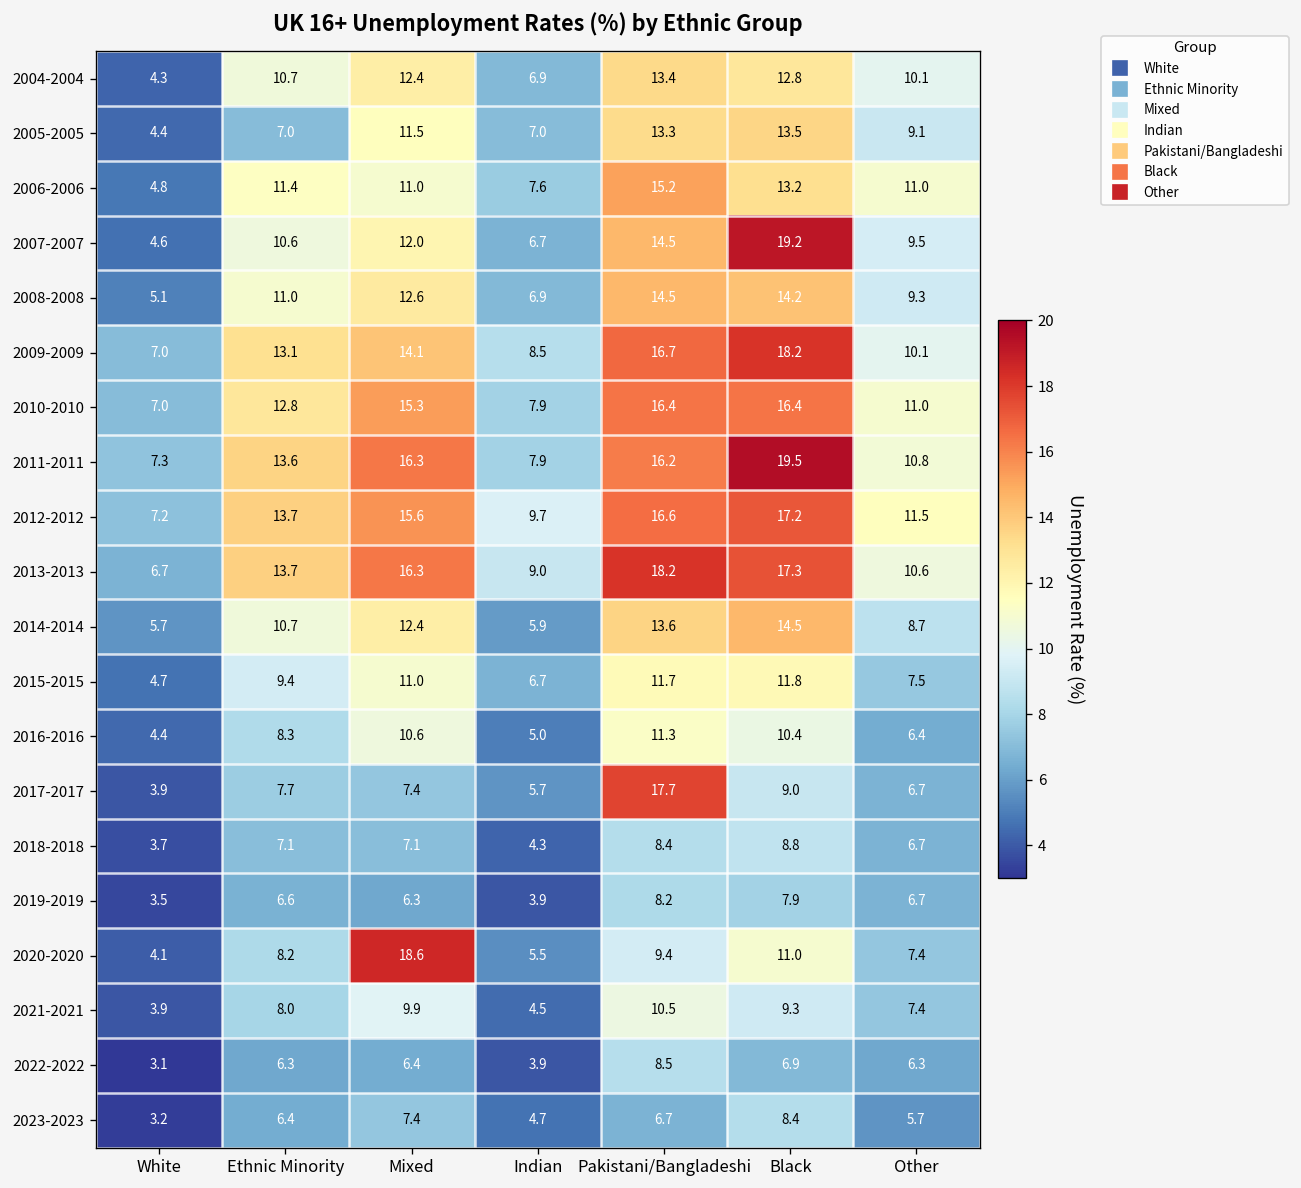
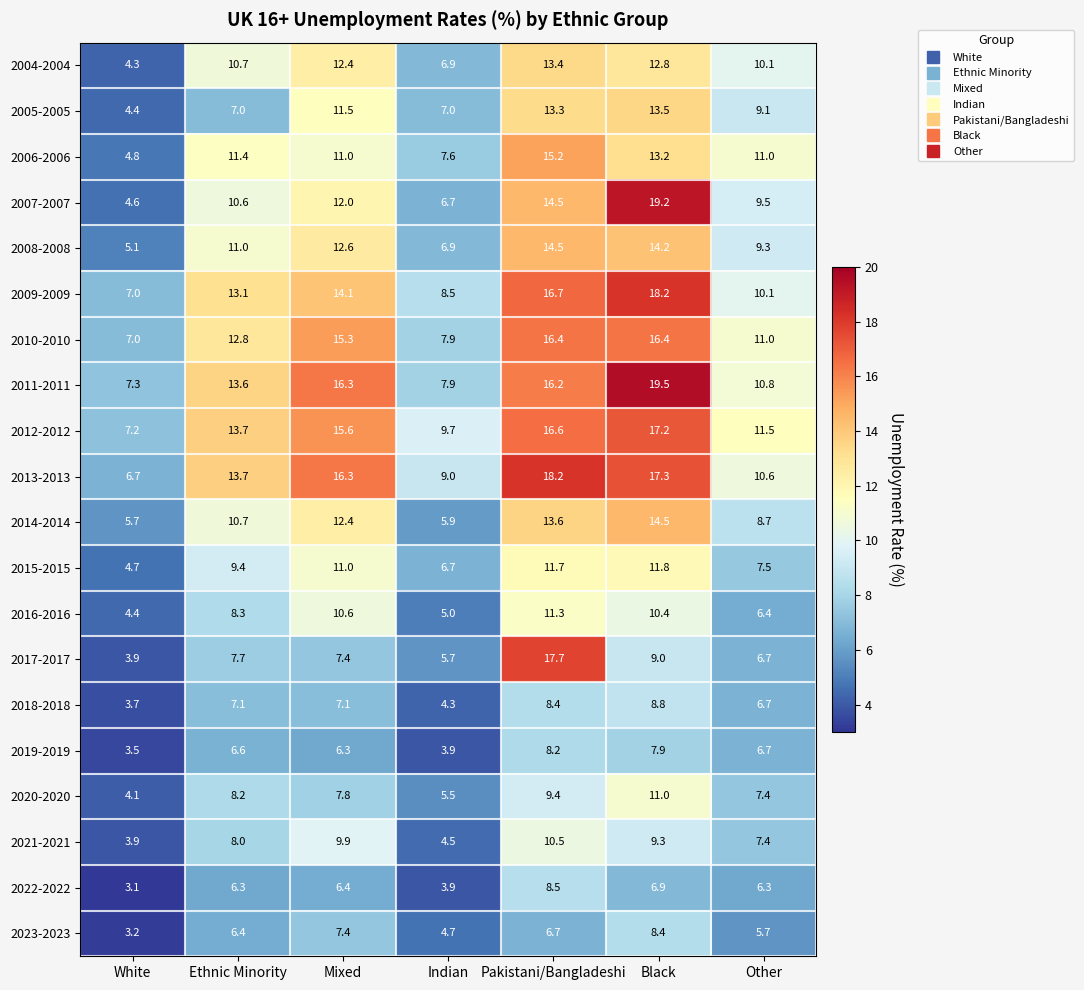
2020-2020, Mixed: 18.6 -> 7.8
